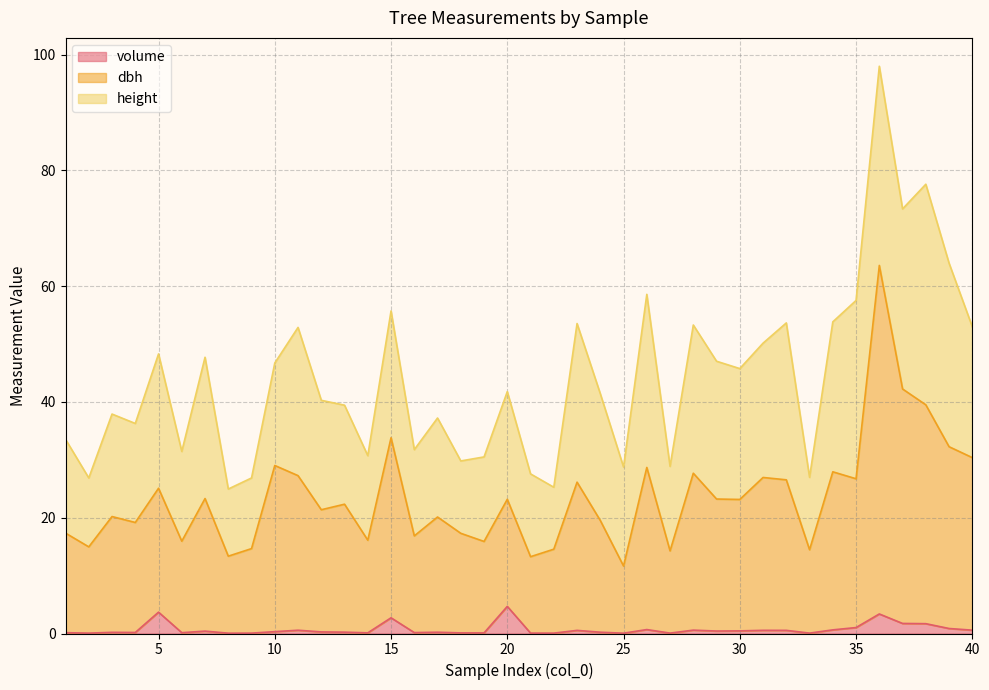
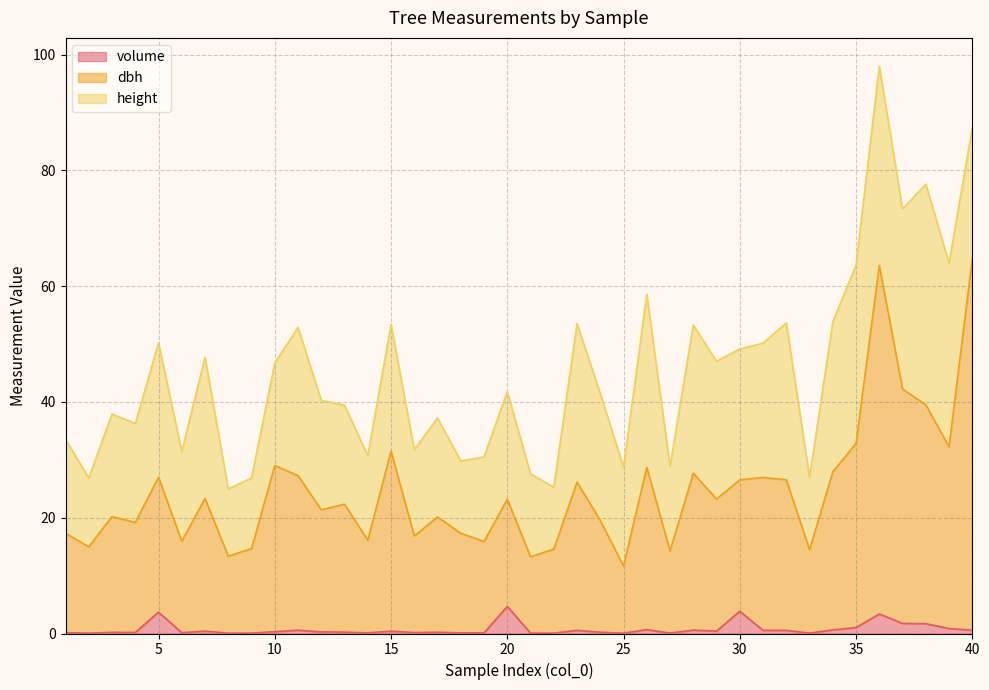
dbh, 5: 21 -> 23
volume, 15: 3 -> 0
volume, 30: 0 -> 4
dbh, 35: 26 -> 32
dbh, 40: 30 -> 64
